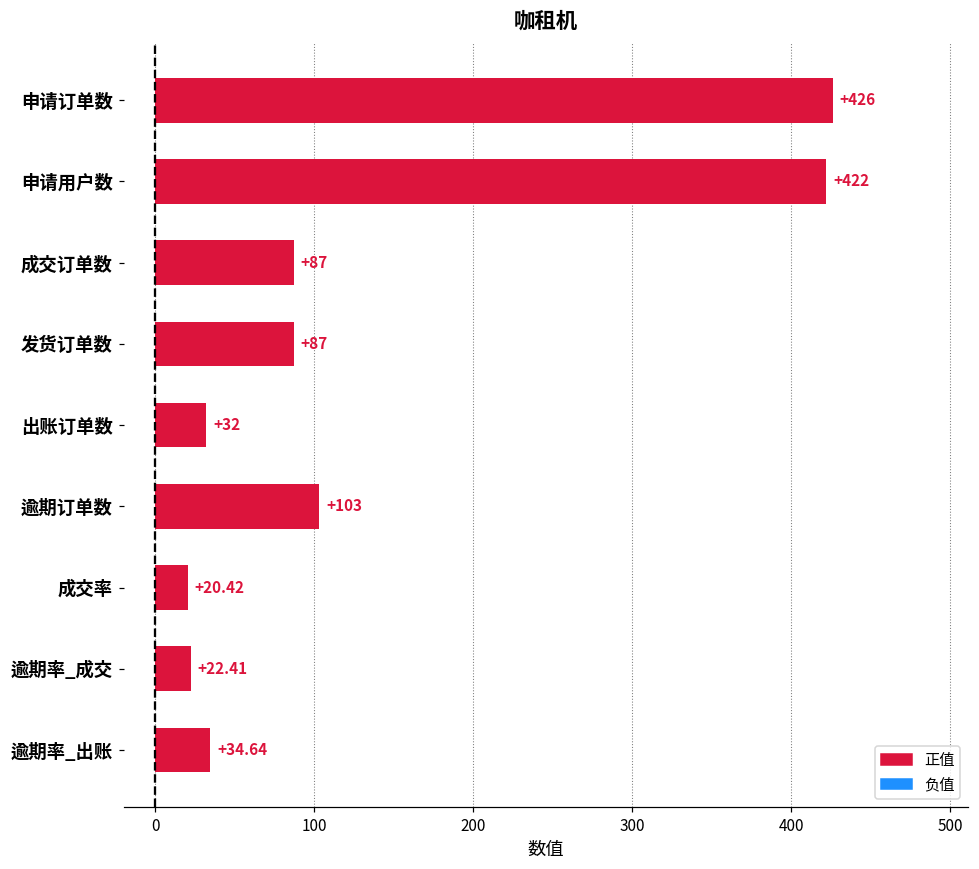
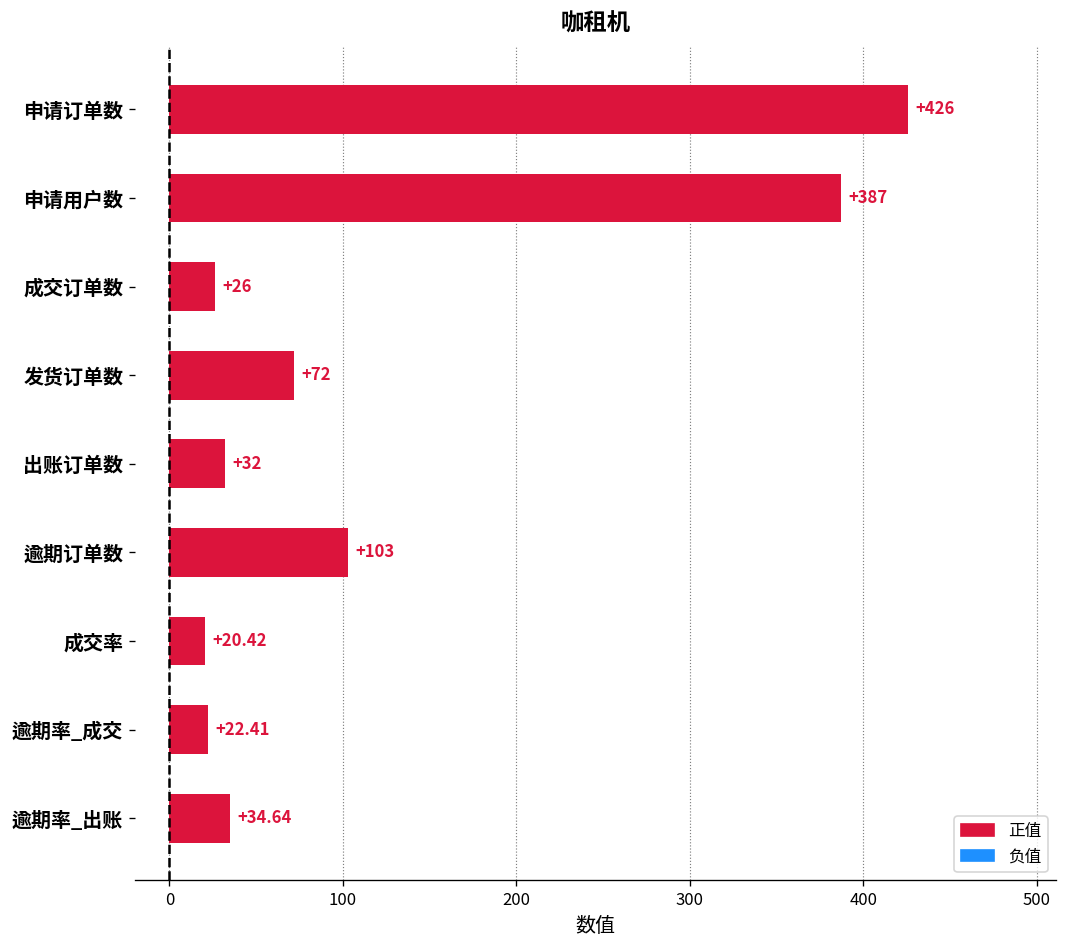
申请用户数: +422 -> +387
成交订单数: +87 -> +26
发货订单数: +87 -> +72
